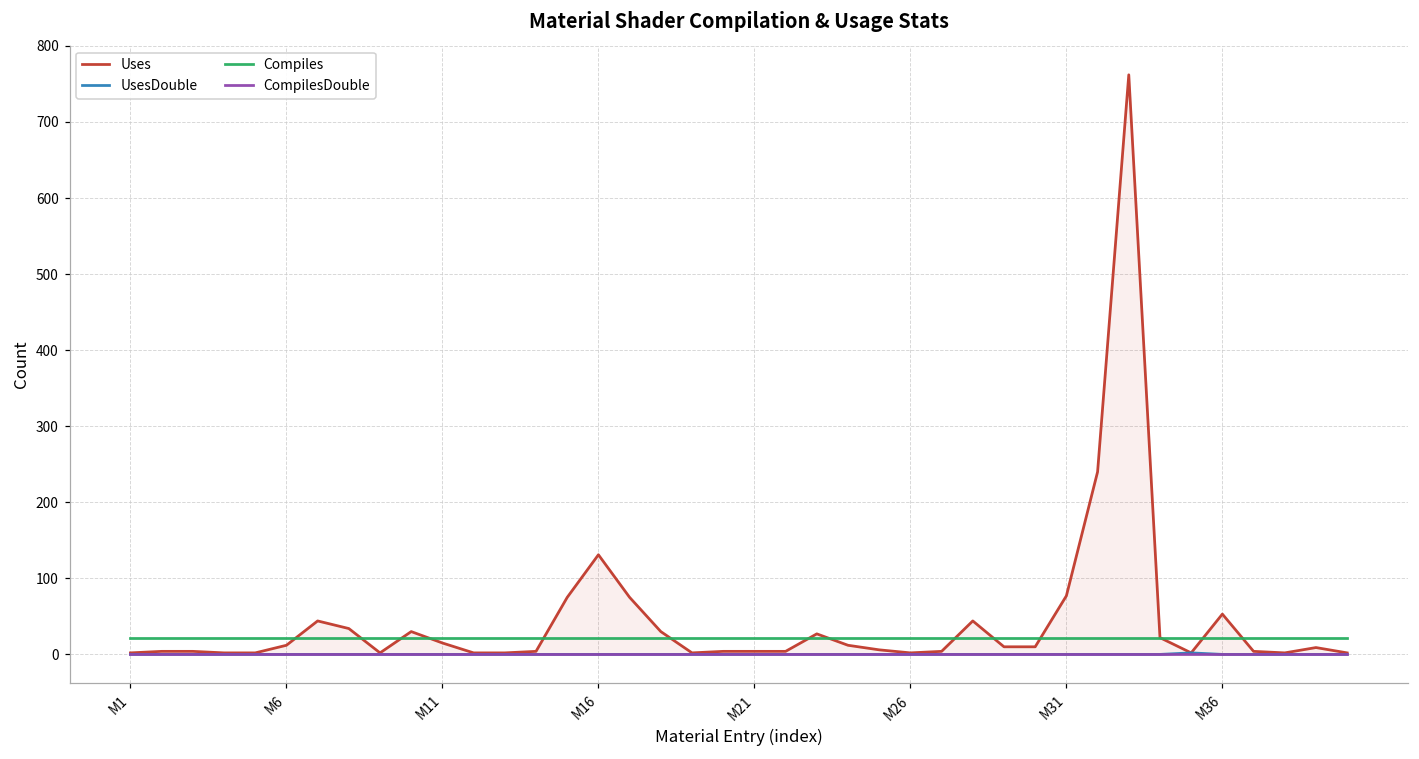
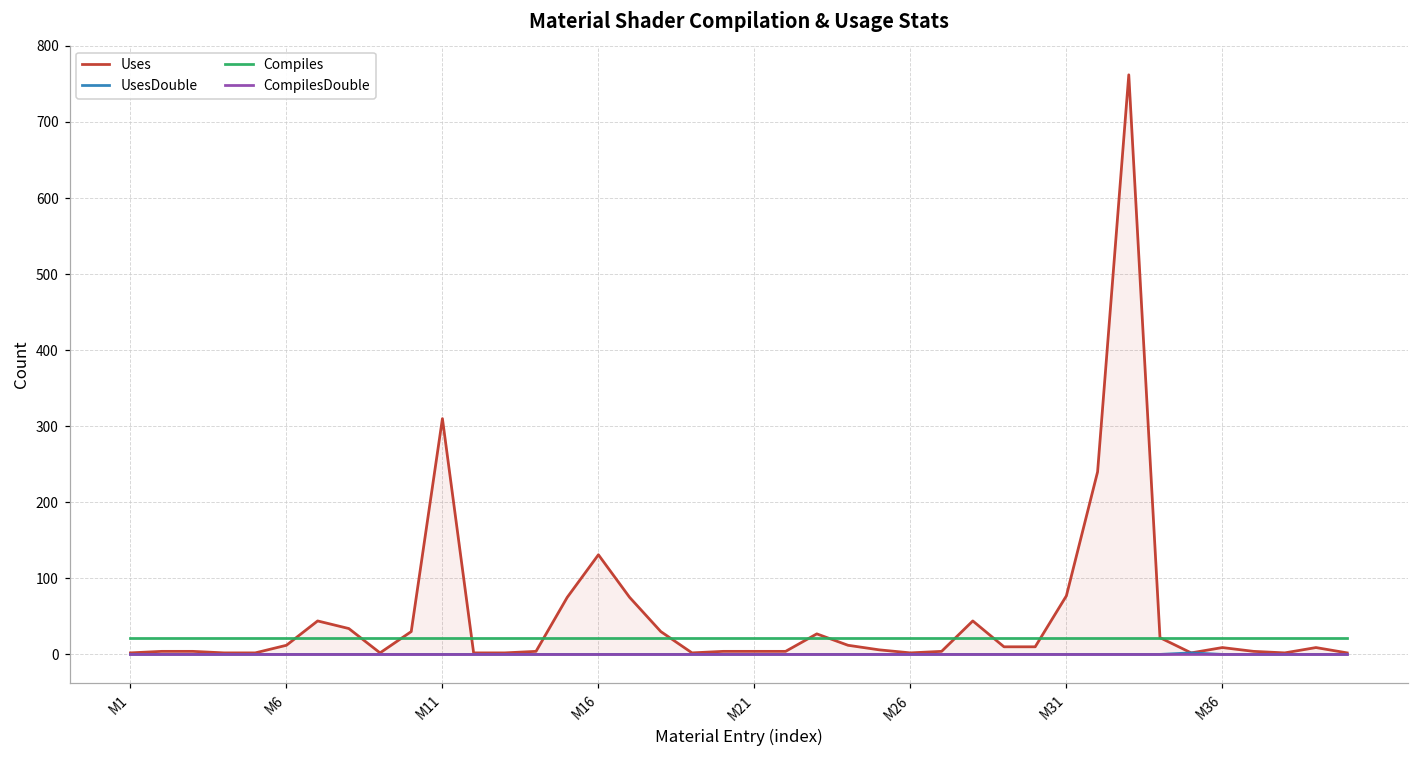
Uses, M11: 20 -> 310
Uses, M36: 50 -> 10
